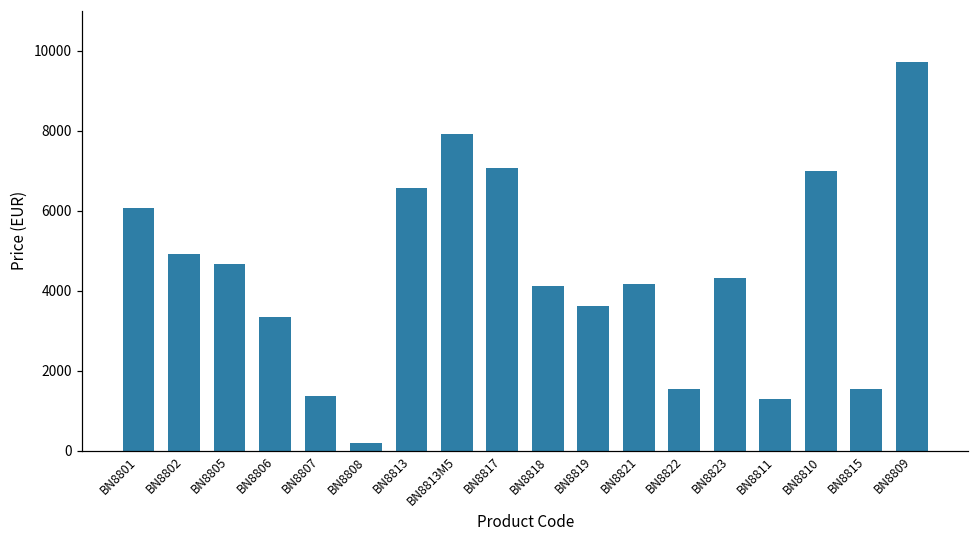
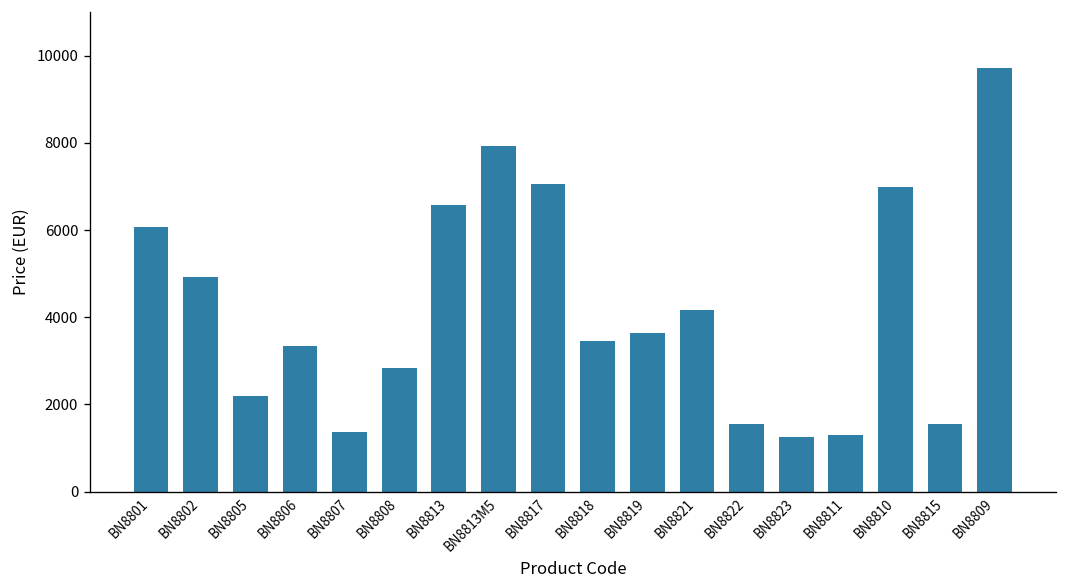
BN8805: 4700 -> 2200
BN8808: 200 -> 2800
BN8818: 4100 -> 3500
BN8823: 4300 -> 1300
